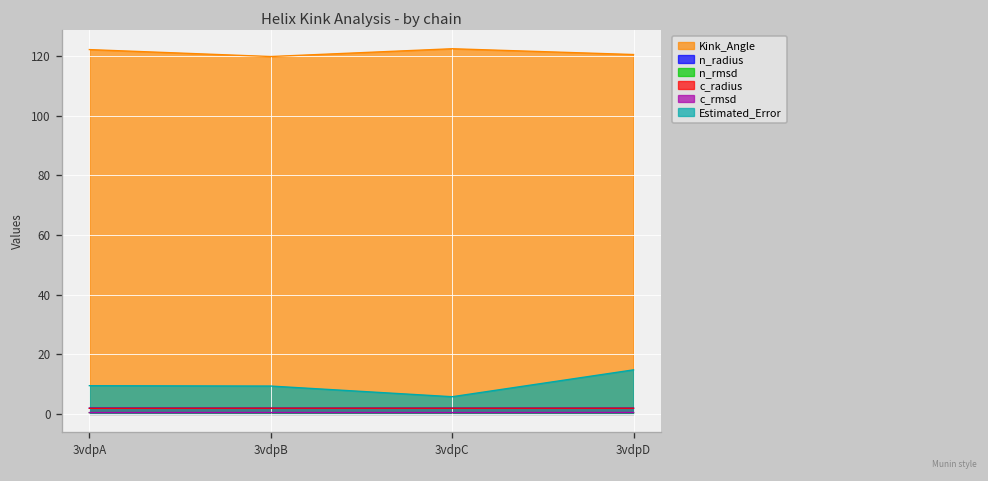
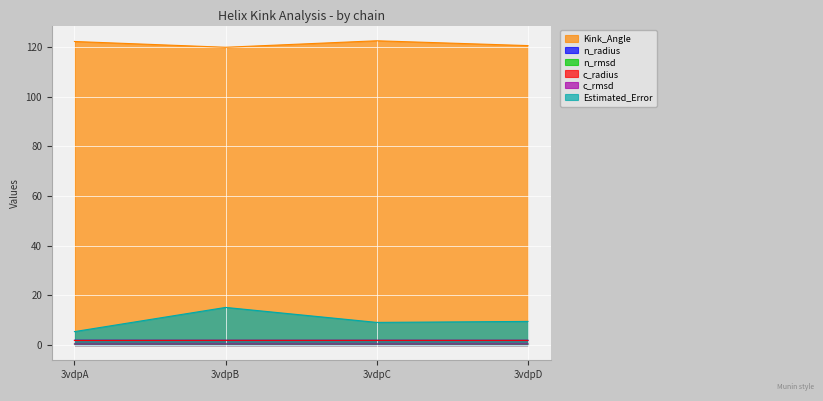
Estimated_Error, 3vdpA: 9 -> 5
Estimated_Error, 3vdpB: 9 -> 15
Estimated_Error, 3vdpC: 6 -> 9
Estimated_Error, 3vdpD: 15 -> 10
